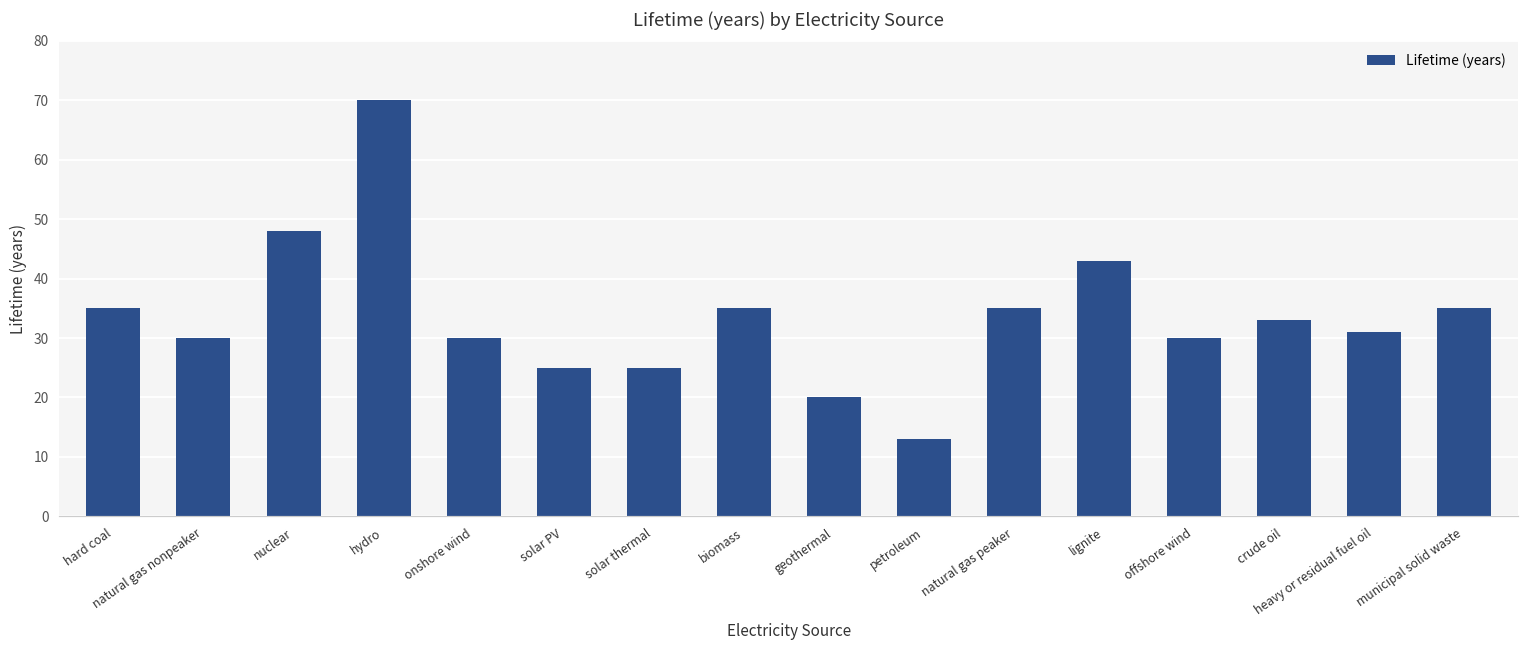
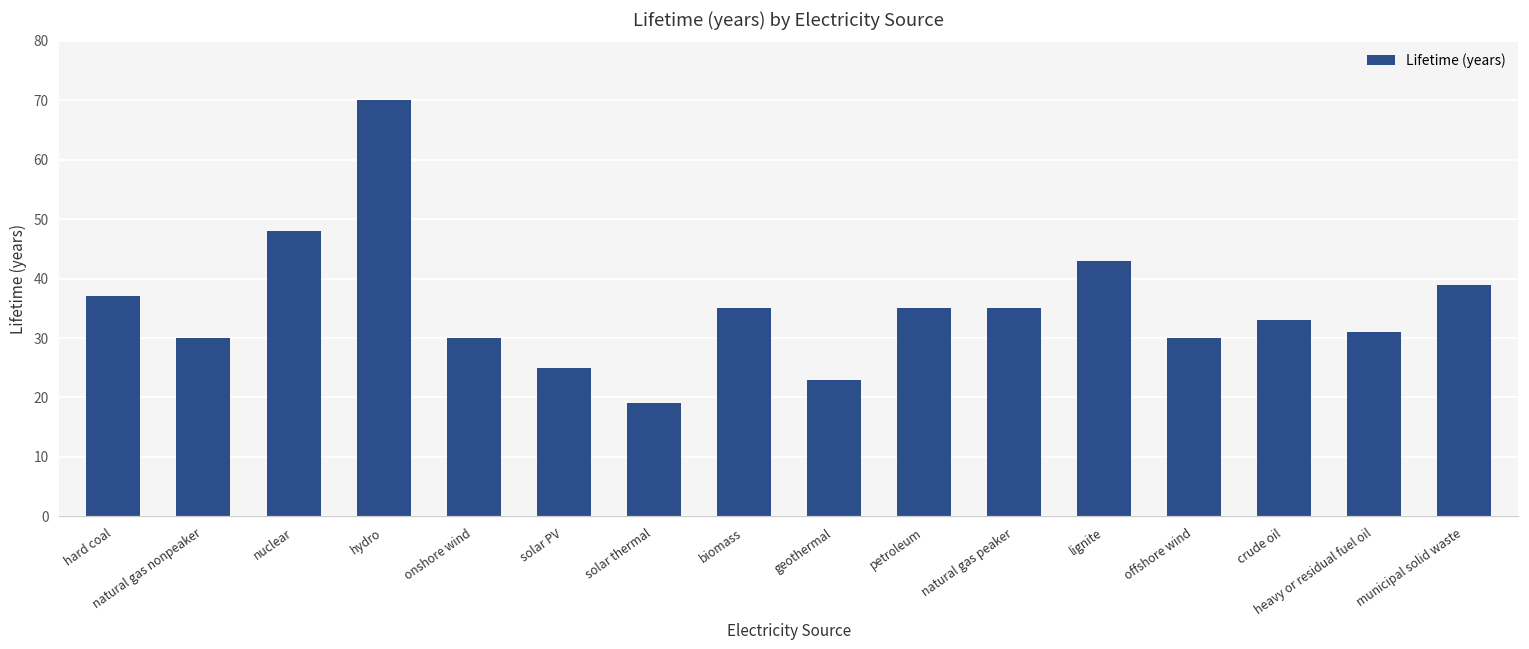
hard coal: 35 -> 37
solar thermal: 25 -> 19
geothermal: 20 -> 23
petroleum: 13 -> 35
municipal solid waste: 35 -> 39
